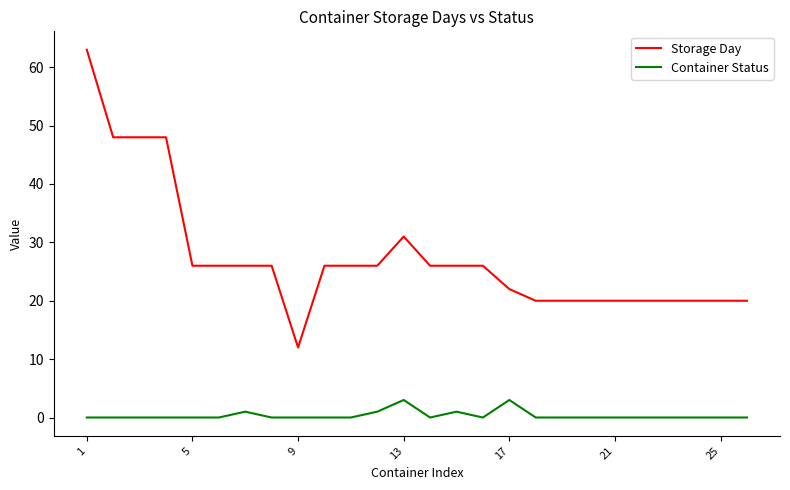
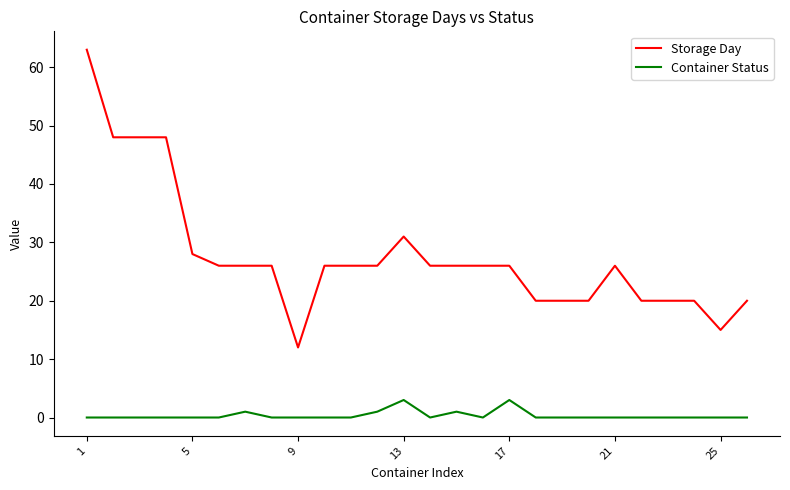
Storage Day, 5: 26 -> 28
Storage Day, 17: 22 -> 26
Storage Day, 21: 20 -> 26
Storage Day, 25: 20 -> 15
